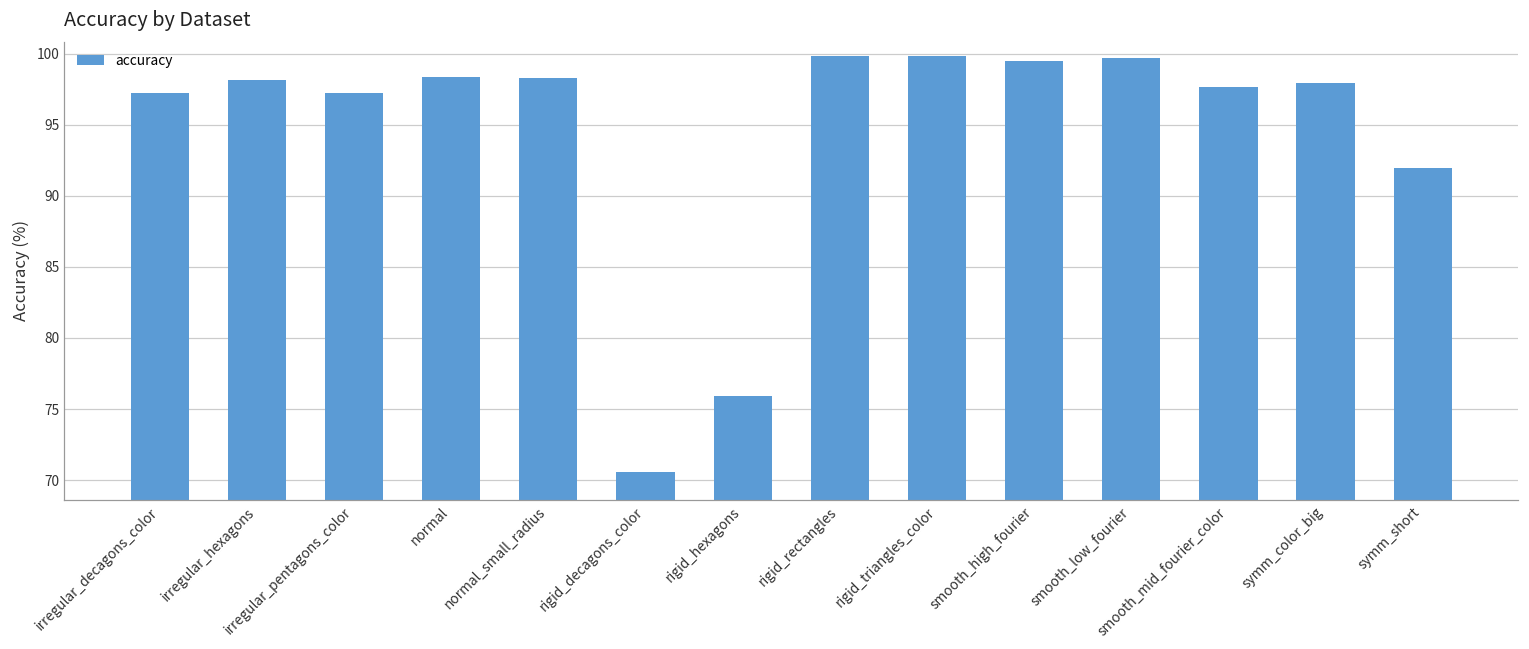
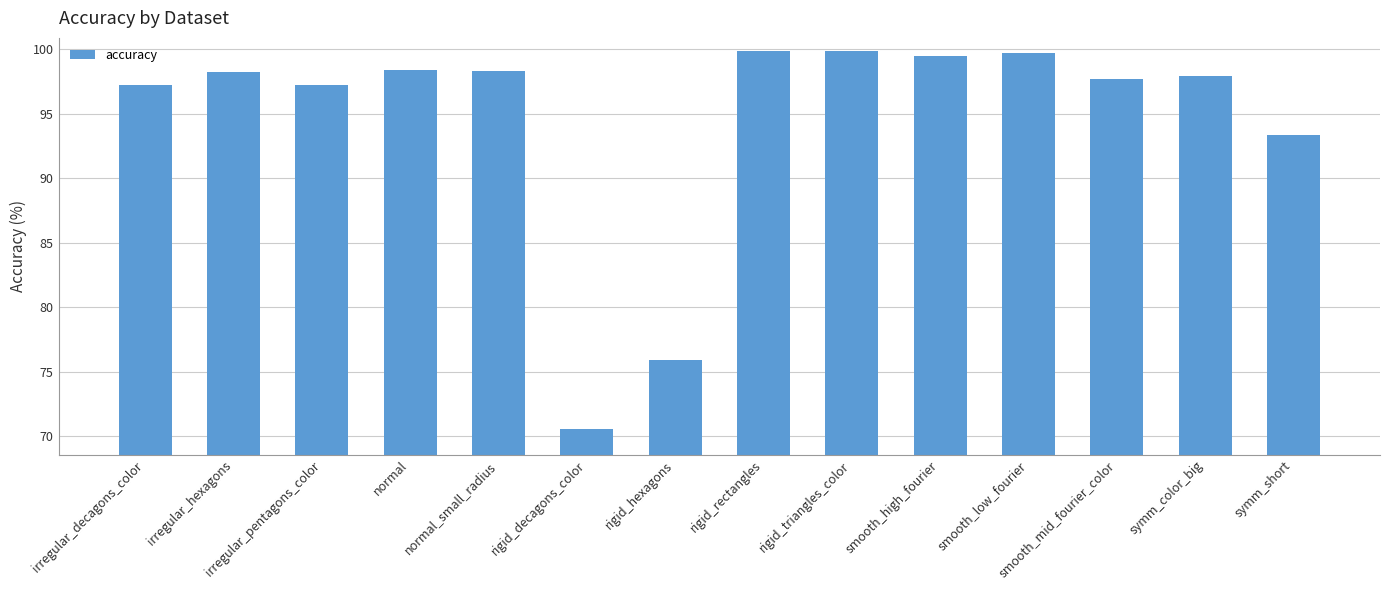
symm_short: 92.0 -> 93.3
